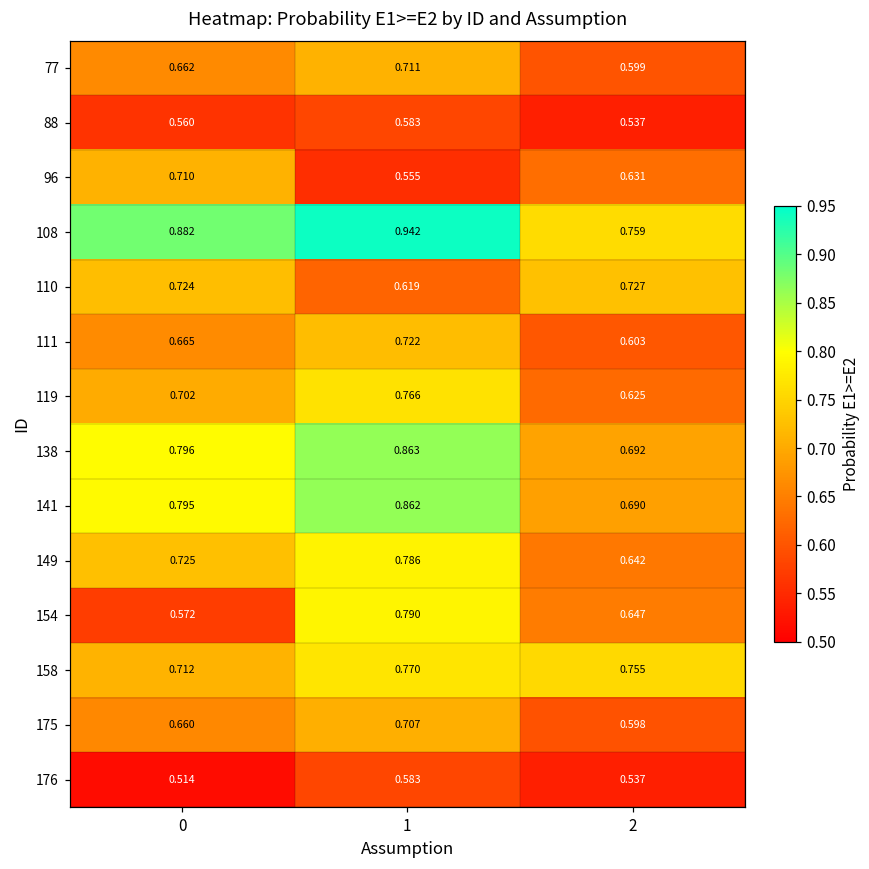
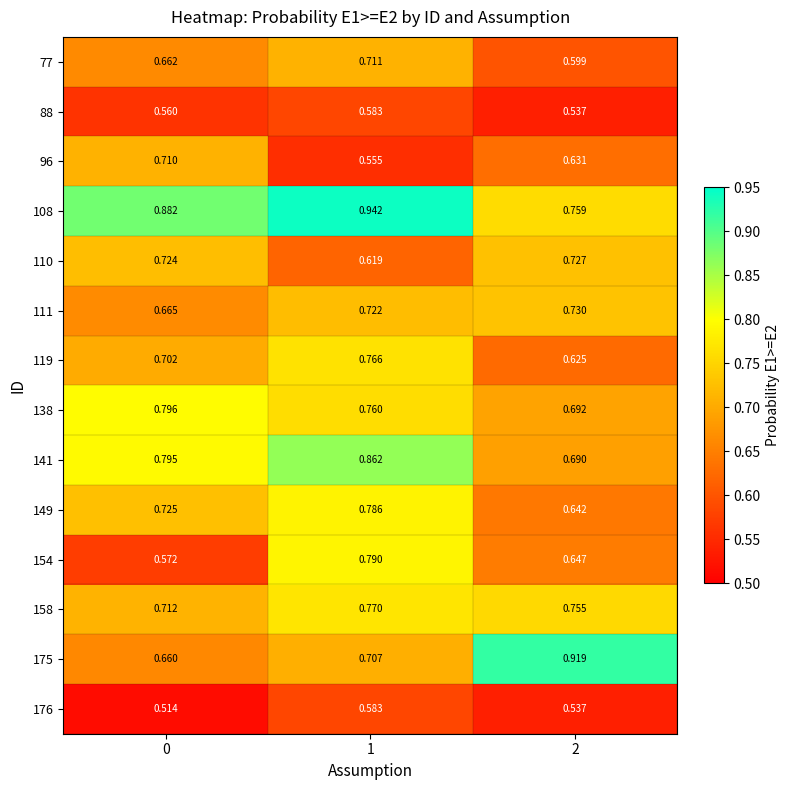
111, 2: 0.603 -> 0.730
138, 1: 0.863 -> 0.760
175, 2: 0.598 -> 0.919
